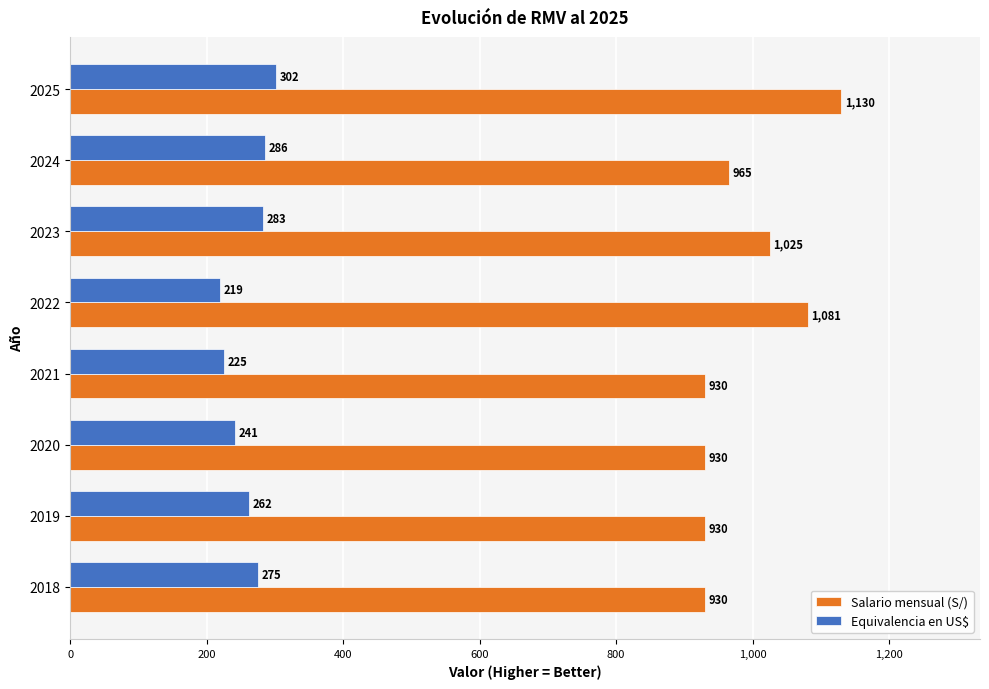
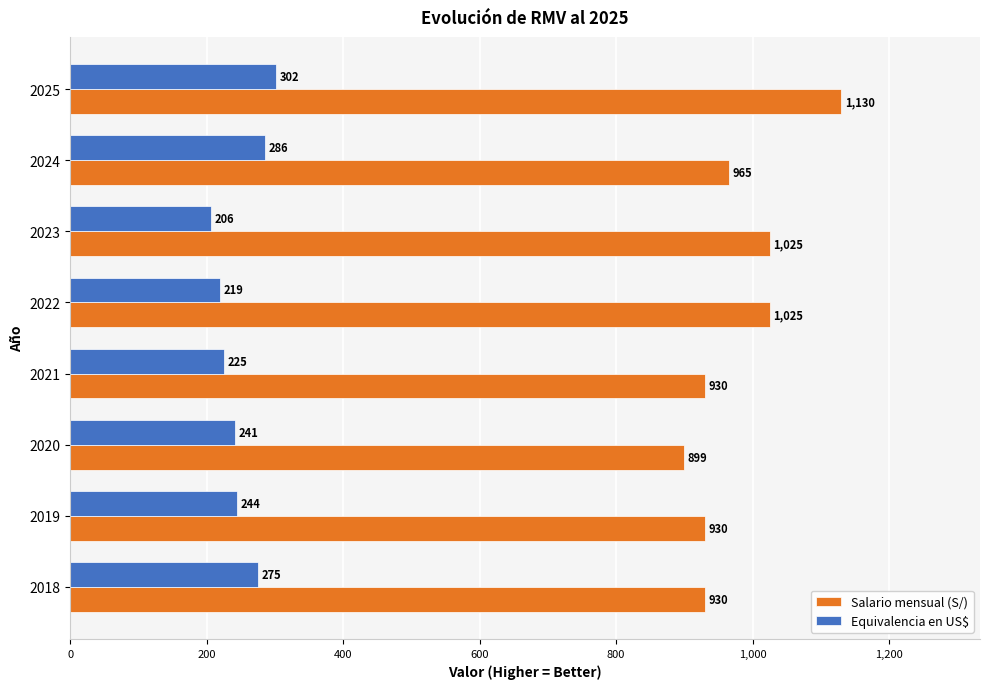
Equivalencia en US$, 2023: 283 -> 206
Salario mensual (S/), 2022: 1,081 -> 1,025
Salario mensual (S/), 2020: 930 -> 899
Equivalencia en US$, 2019: 262 -> 244
